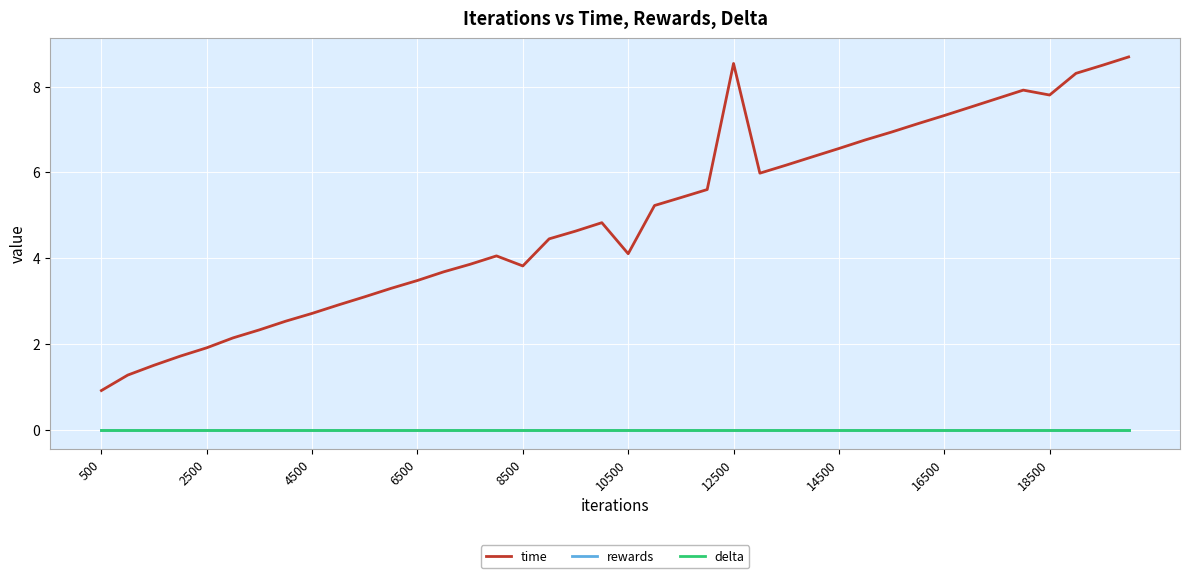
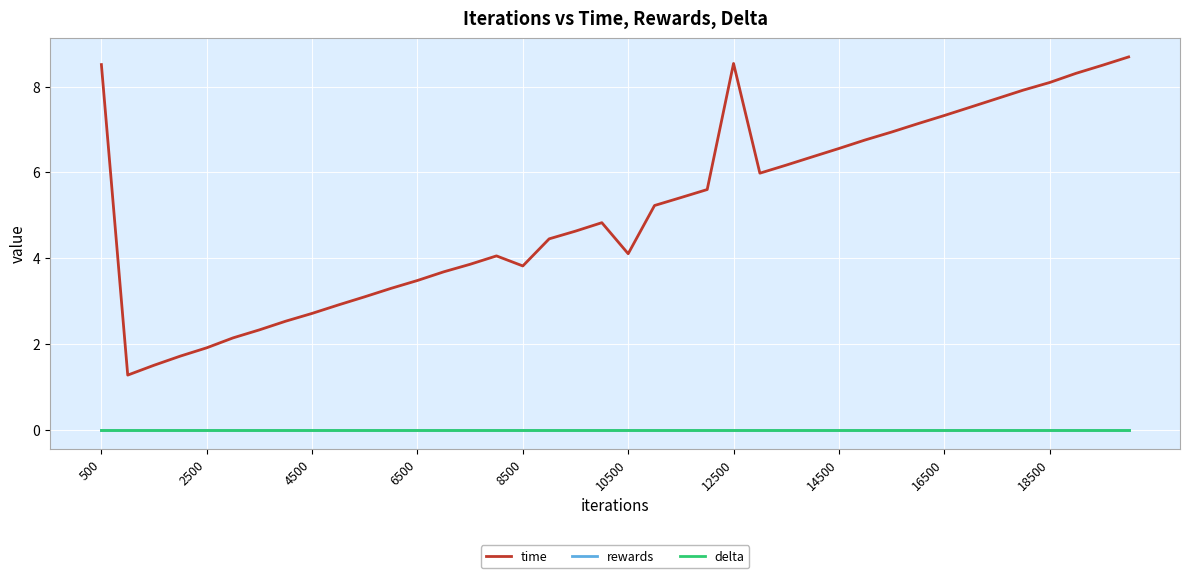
time, 500: 0.9 -> 8.5
time, 18500: 7.8 -> 8.1
